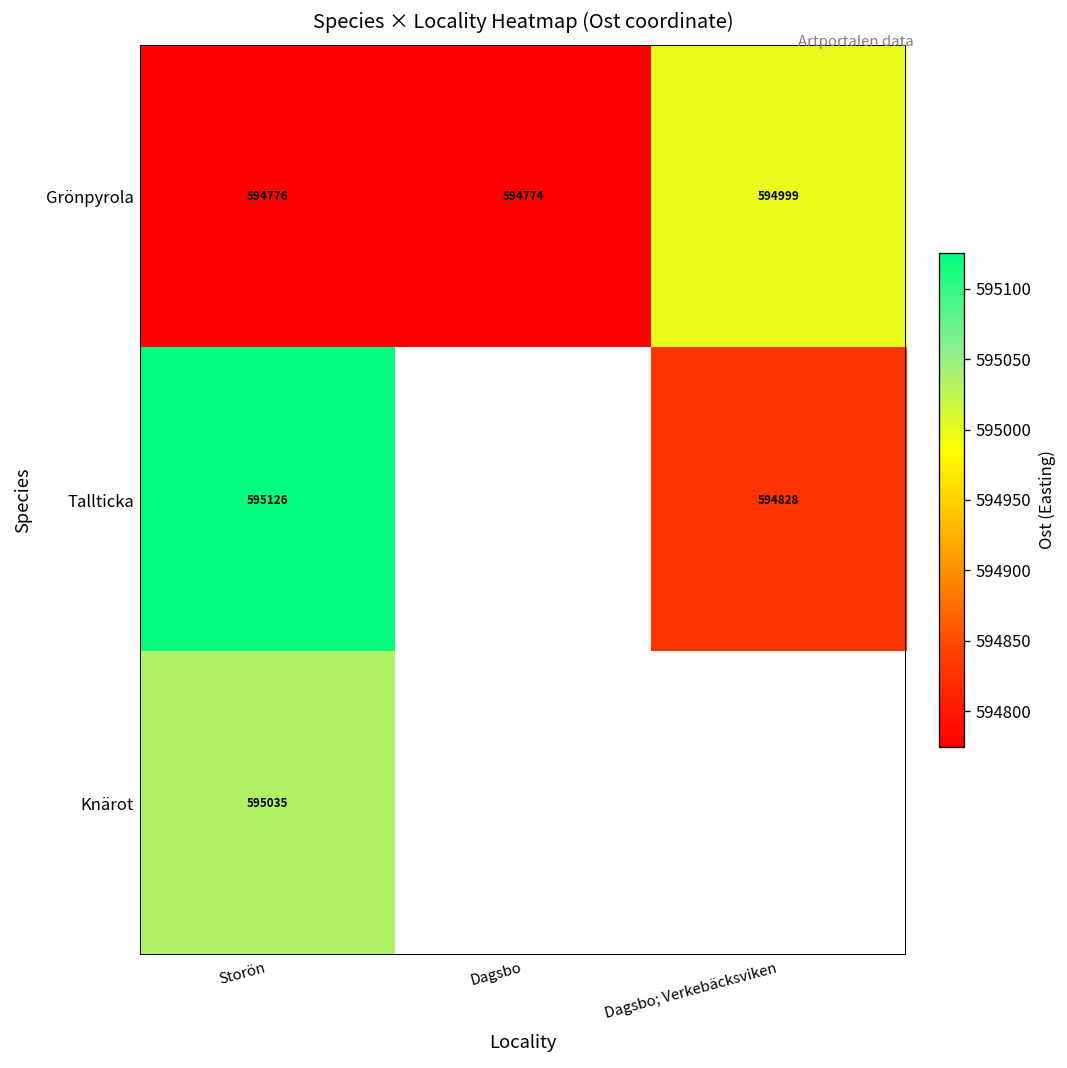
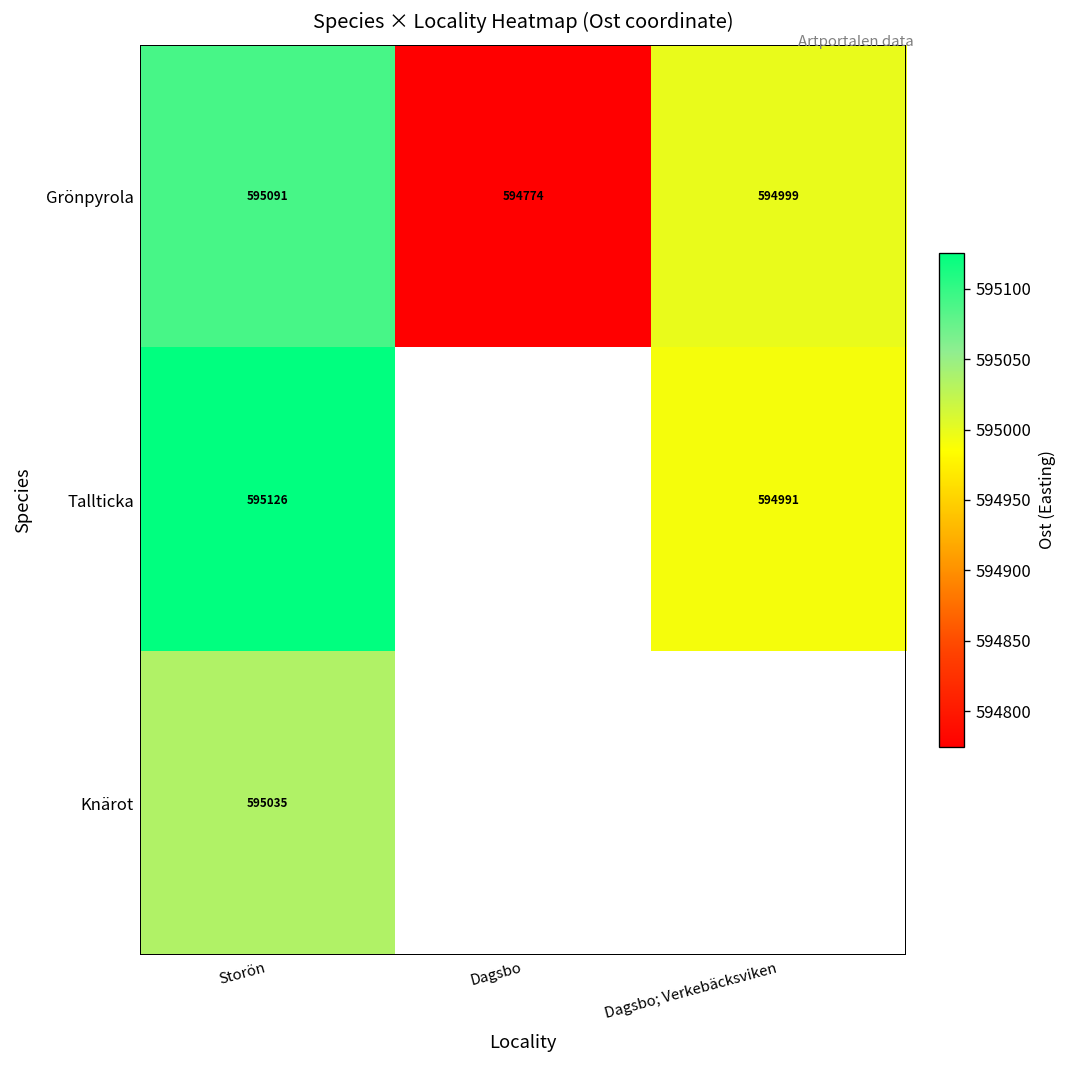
Grönpyrola, Storön: 594776 -> 595091
Tallticka, Dagsbo; Verkebäcksviken: 594828 -> 594991
